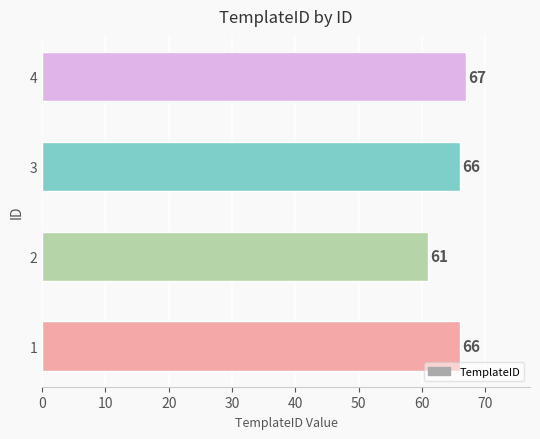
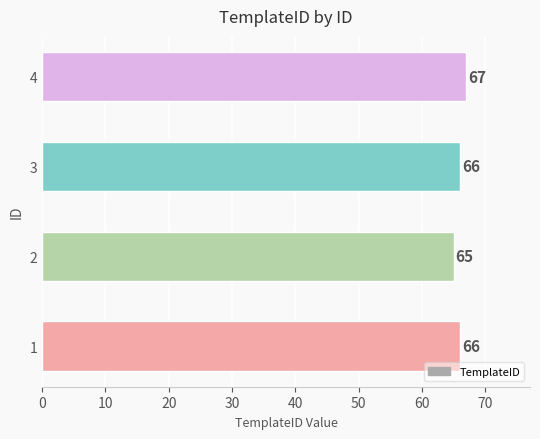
2: 61 -> 65
